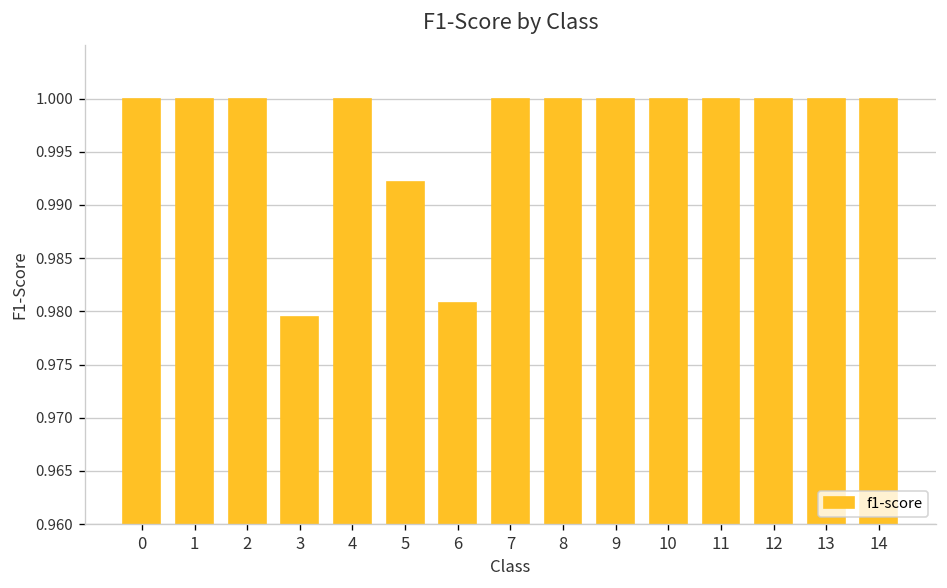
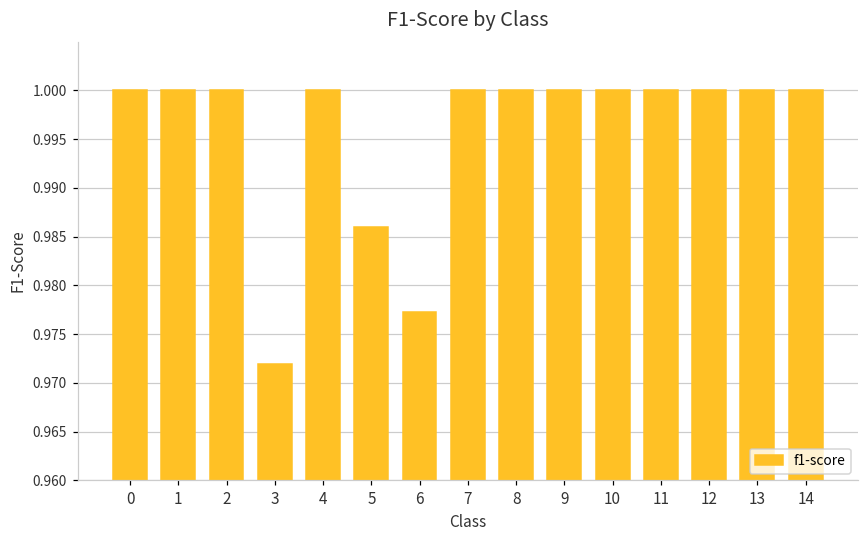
3: 0.979 -> 0.972
5: 0.992 -> 0.986
6: 0.981 -> 0.977
